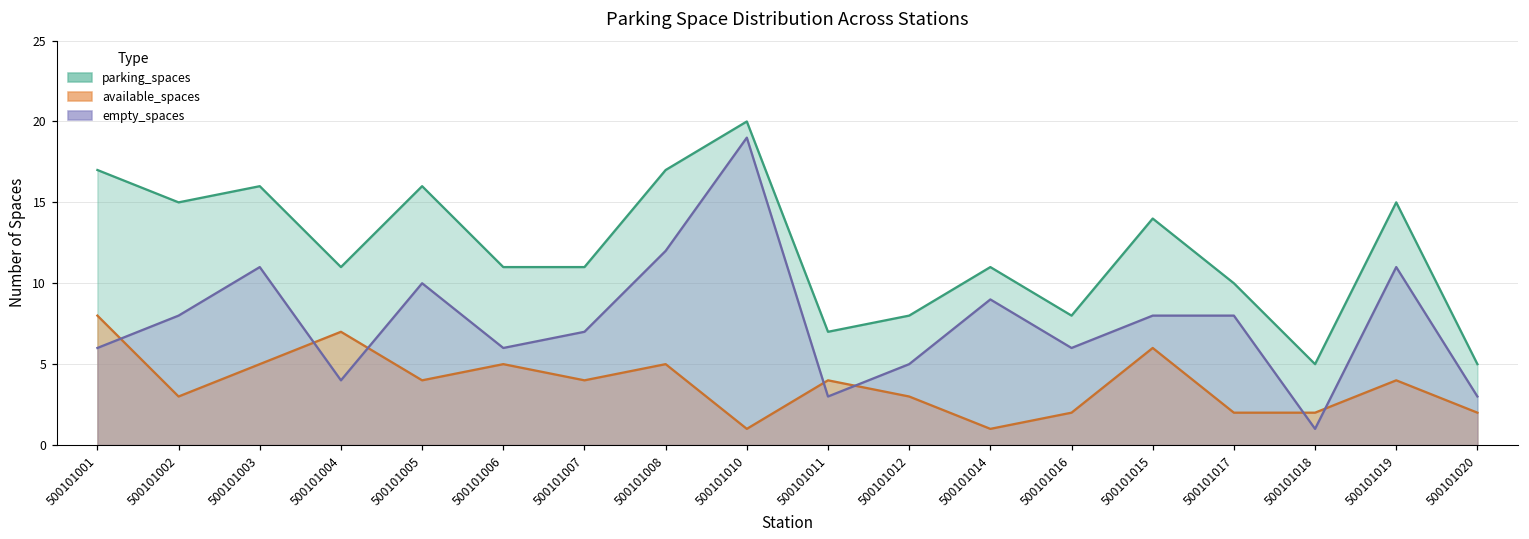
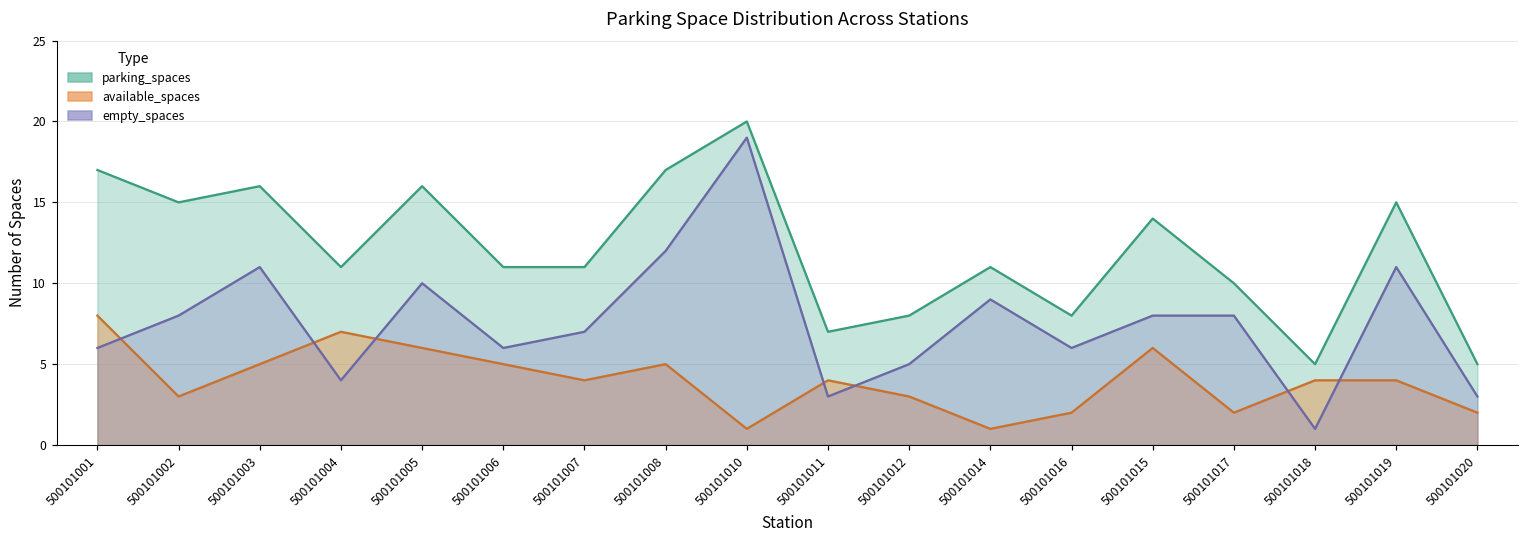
available_spaces, 500101005: 4 -> 6
available_spaces, 500101018: 2 -> 4
